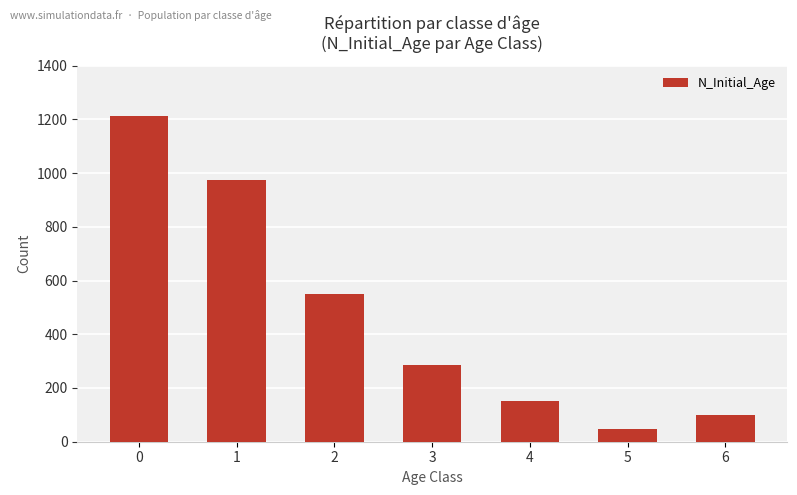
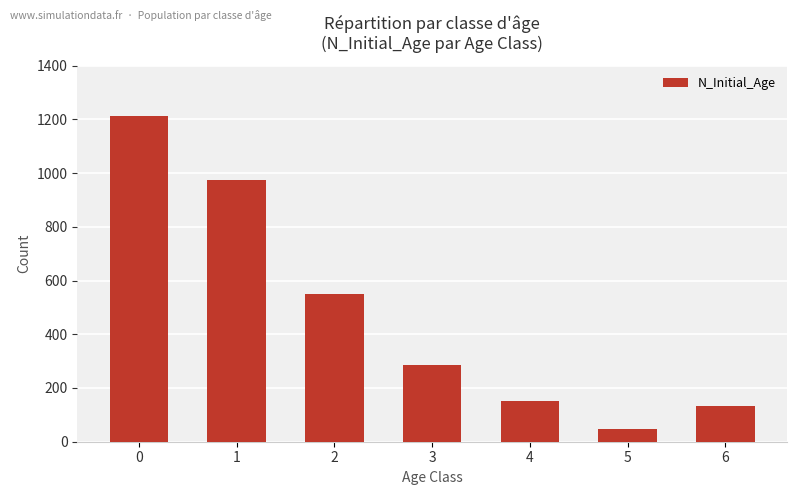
6: 100 -> 130
